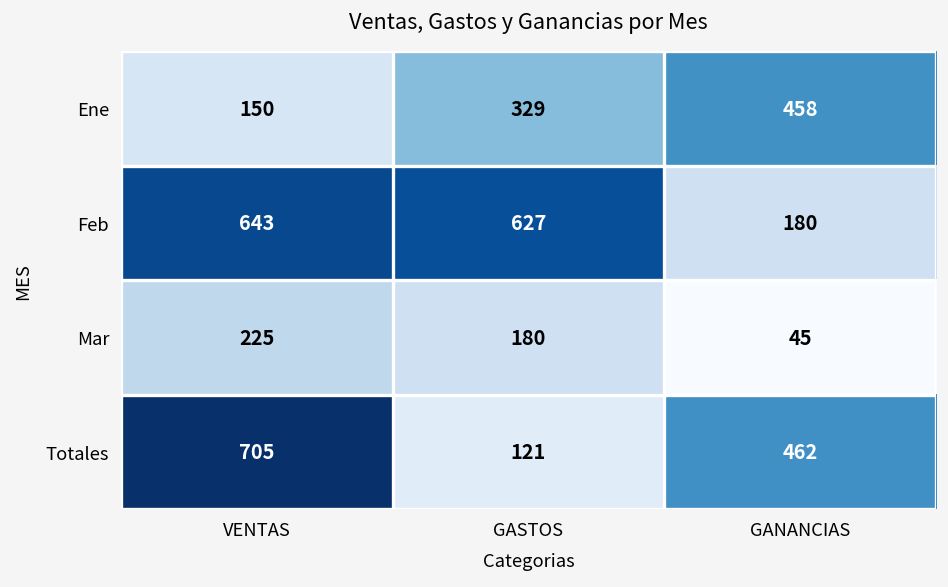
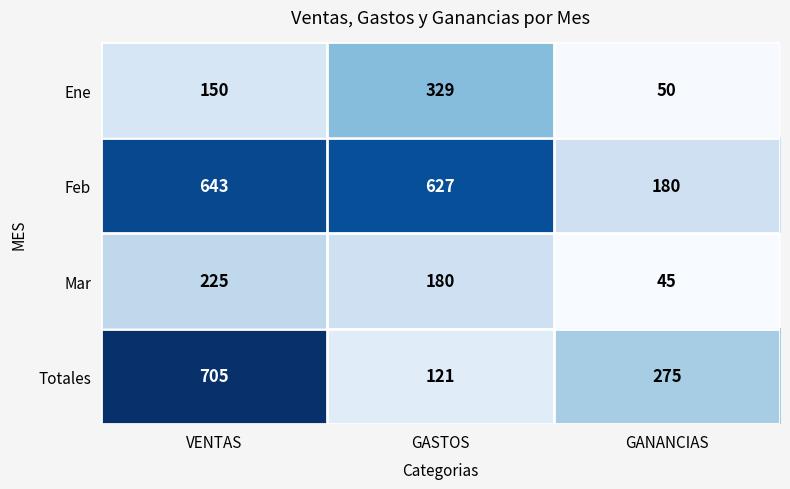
Ene, GANANCIAS: 458 -> 50
Totales, GANANCIAS: 462 -> 275
